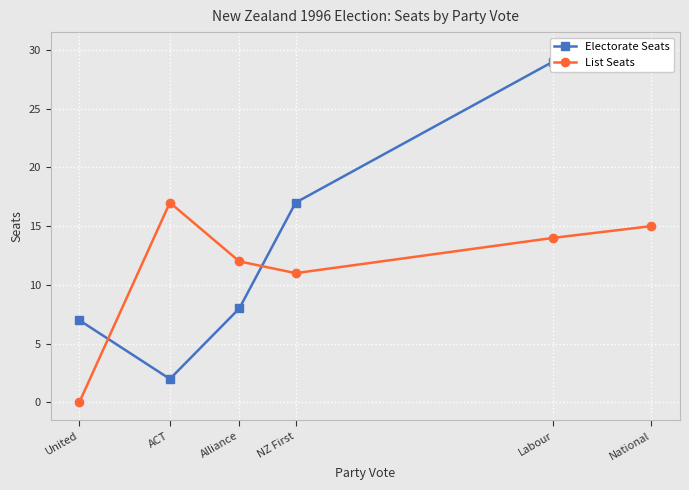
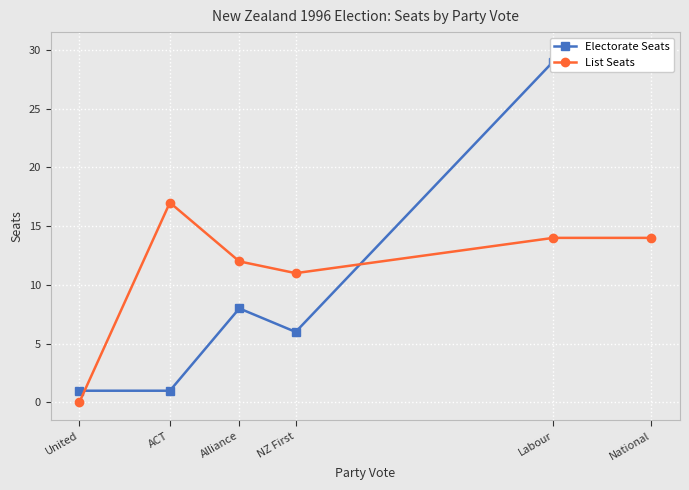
Electorate Seats, United: 7 -> 1
Electorate Seats, ACT: 2 -> 1
Electorate Seats, NZ First: 17 -> 6
List Seats, National: 15 -> 14
